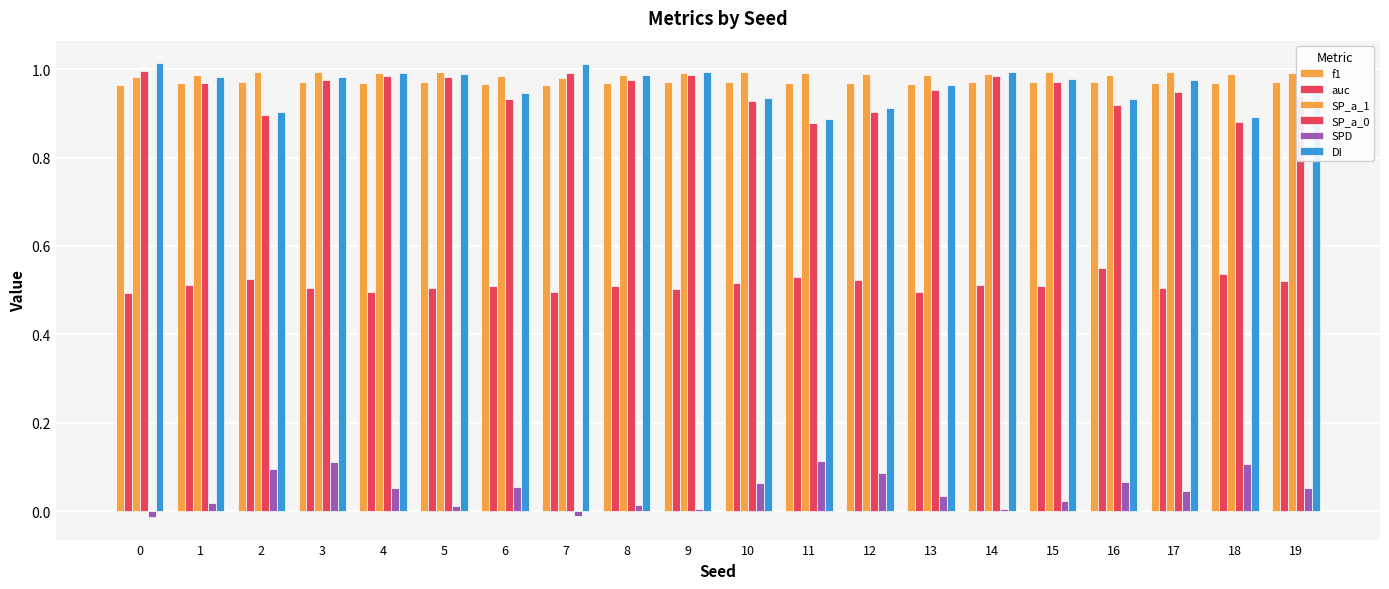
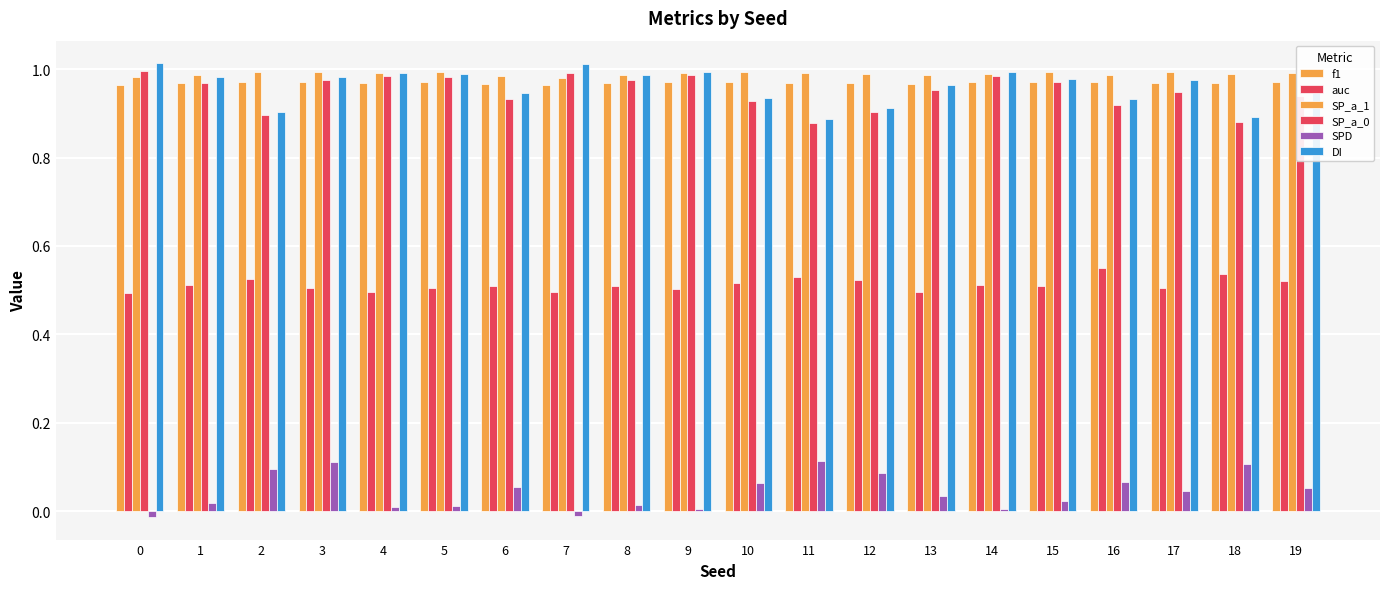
SPD, 4: 0.05 -> 0.01
